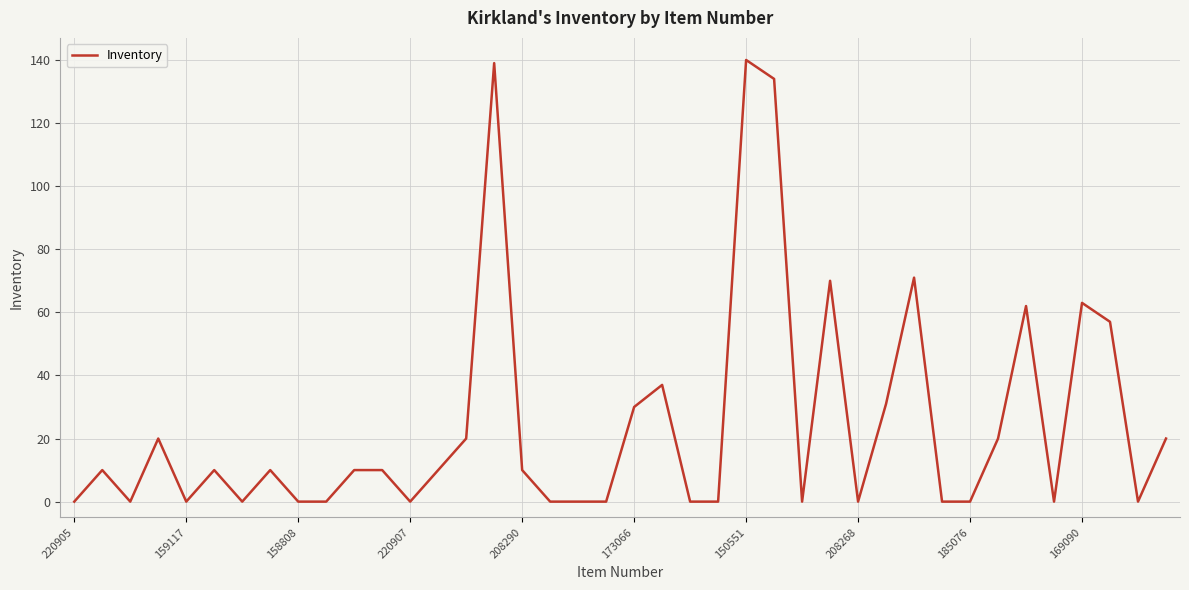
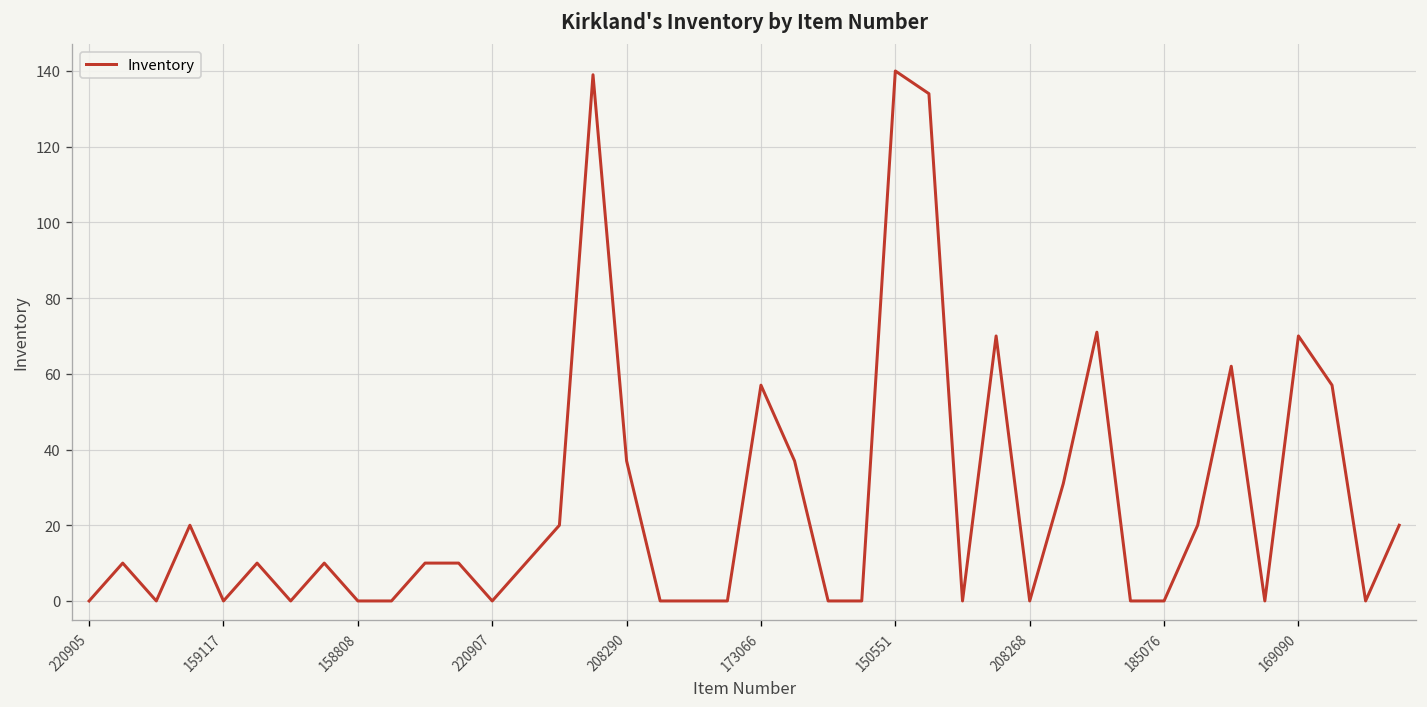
208290: 10 -> 37
173066: 30 -> 57
169090: 63 -> 70
